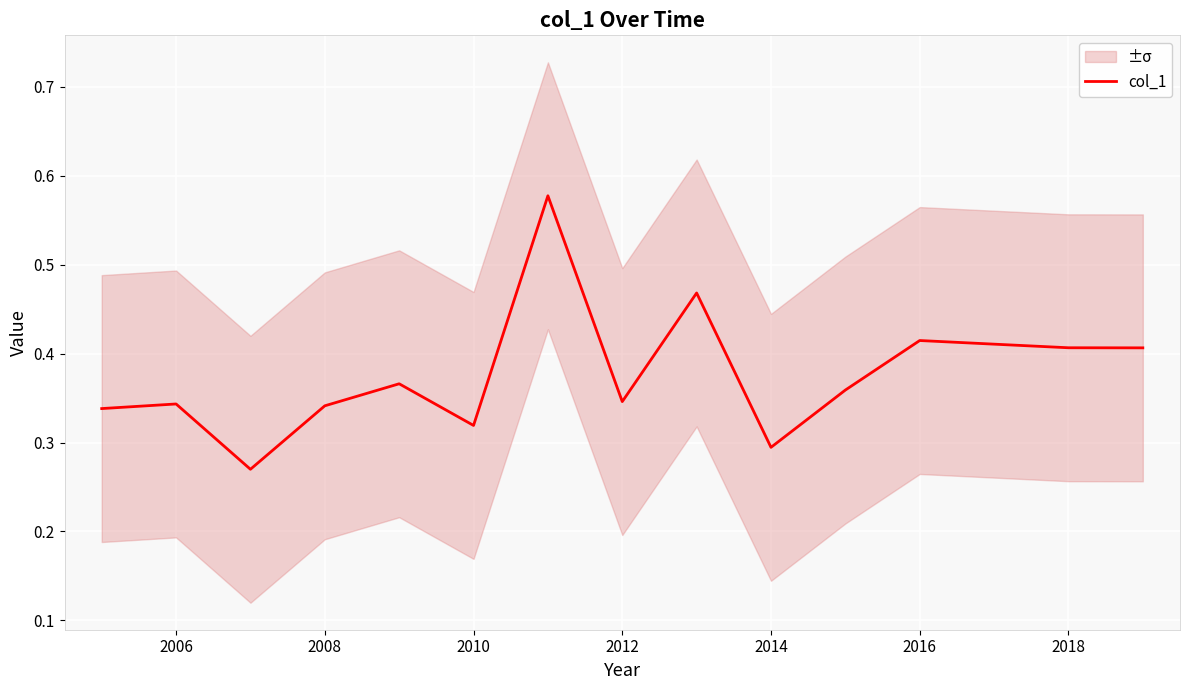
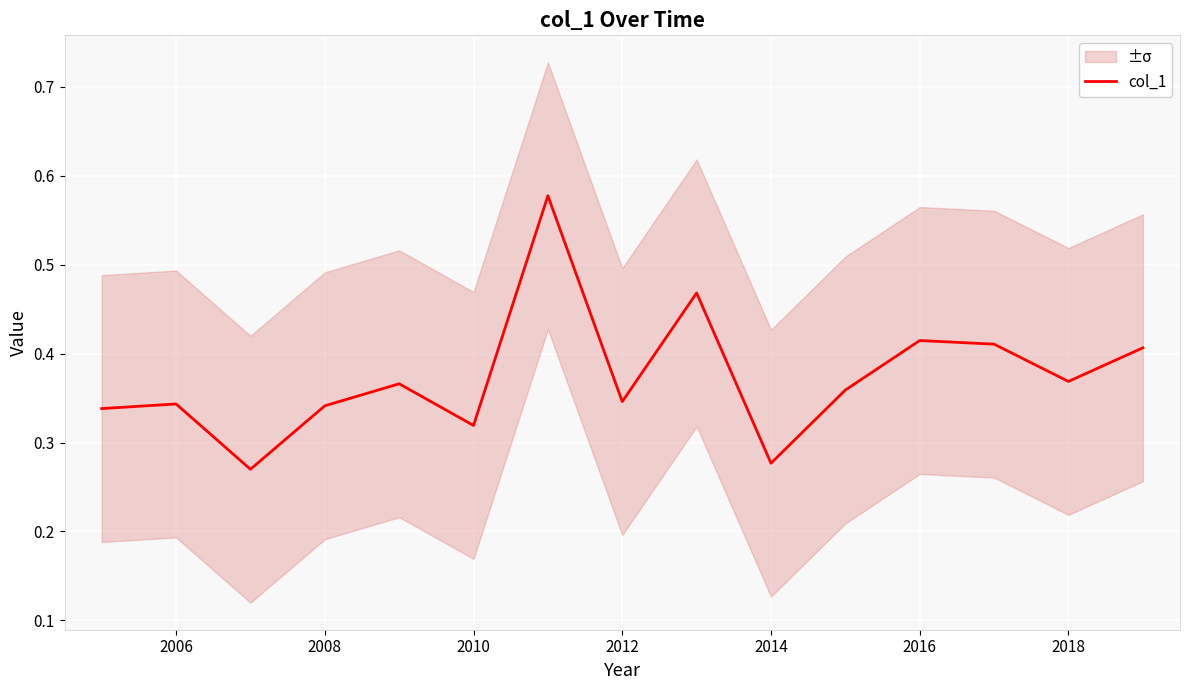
col_1, 2014: 0.29 -> 0.28
col_1, 2018: 0.41 -> 0.37
